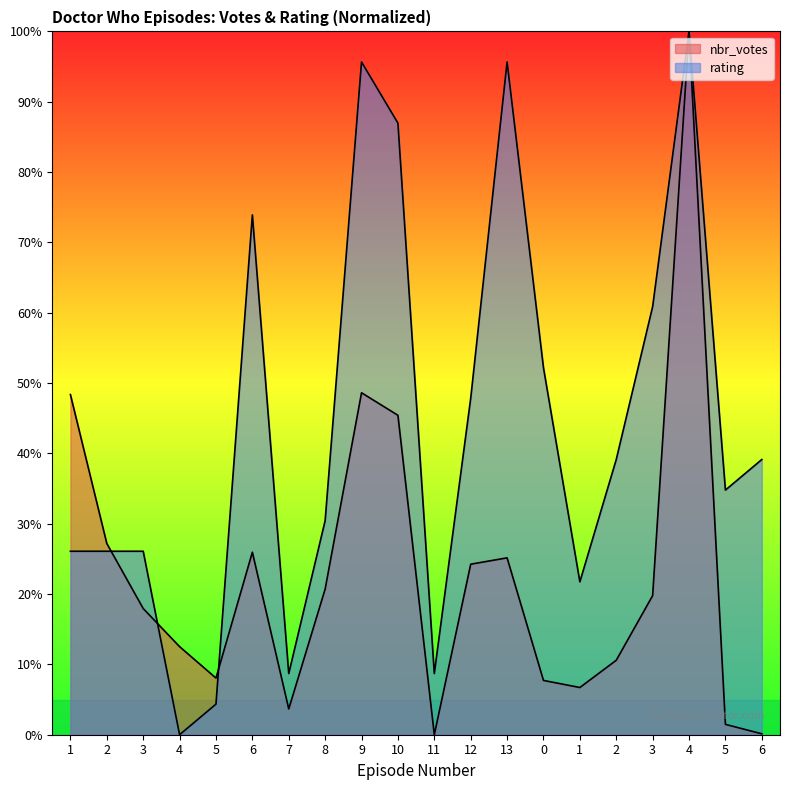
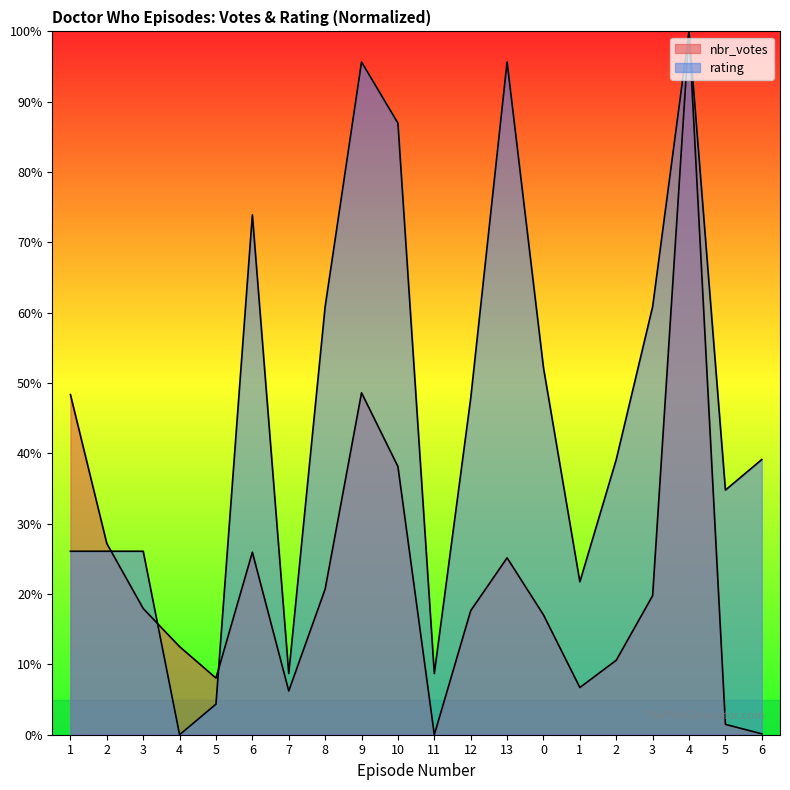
nbr_votes, 7: 4% -> 6%
rating, 8: 30% -> 61%
nbr_votes, 10: 45% -> 38%
nbr_votes, 12: 24% -> 18%
nbr_votes, 0: 8% -> 17%
